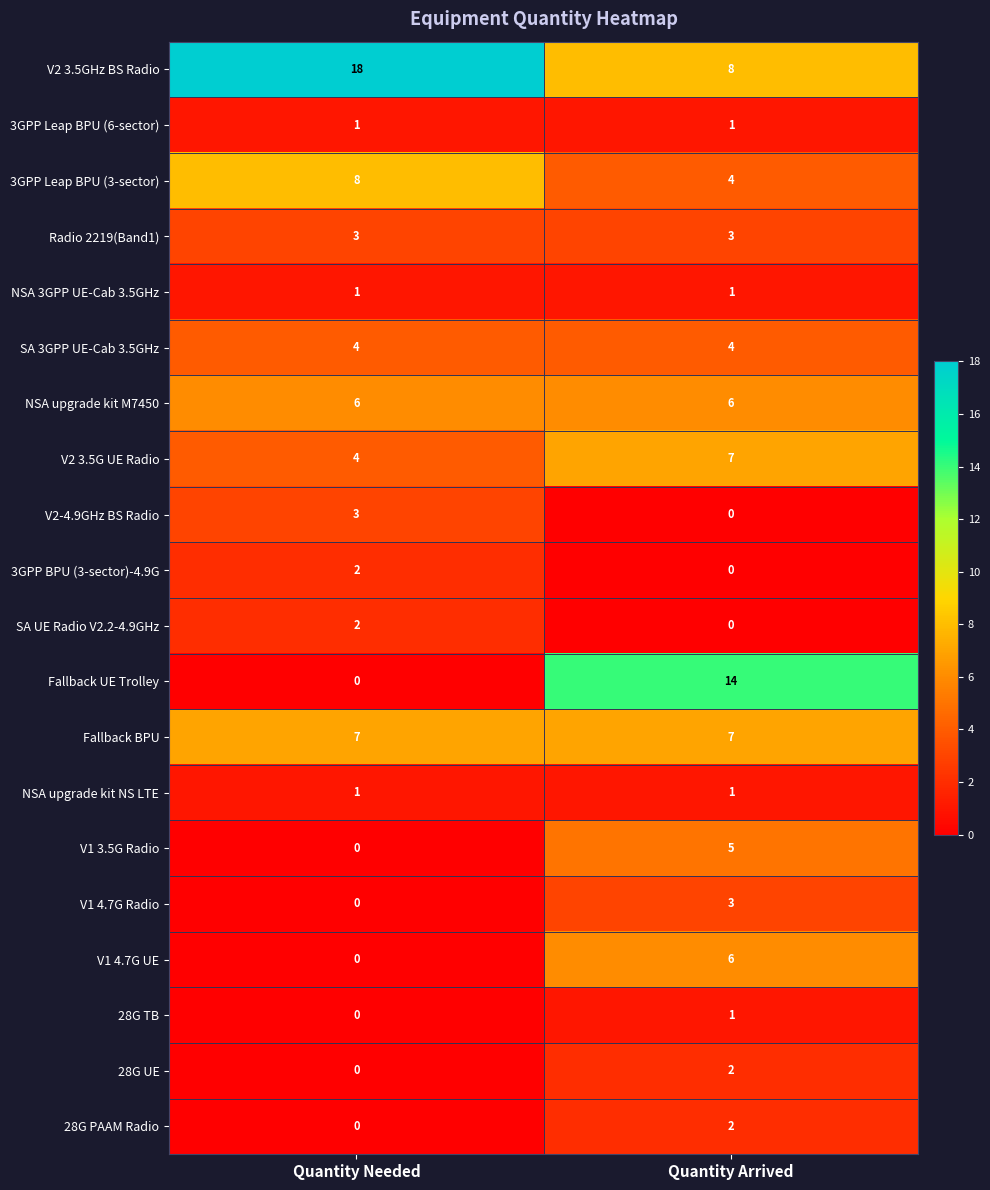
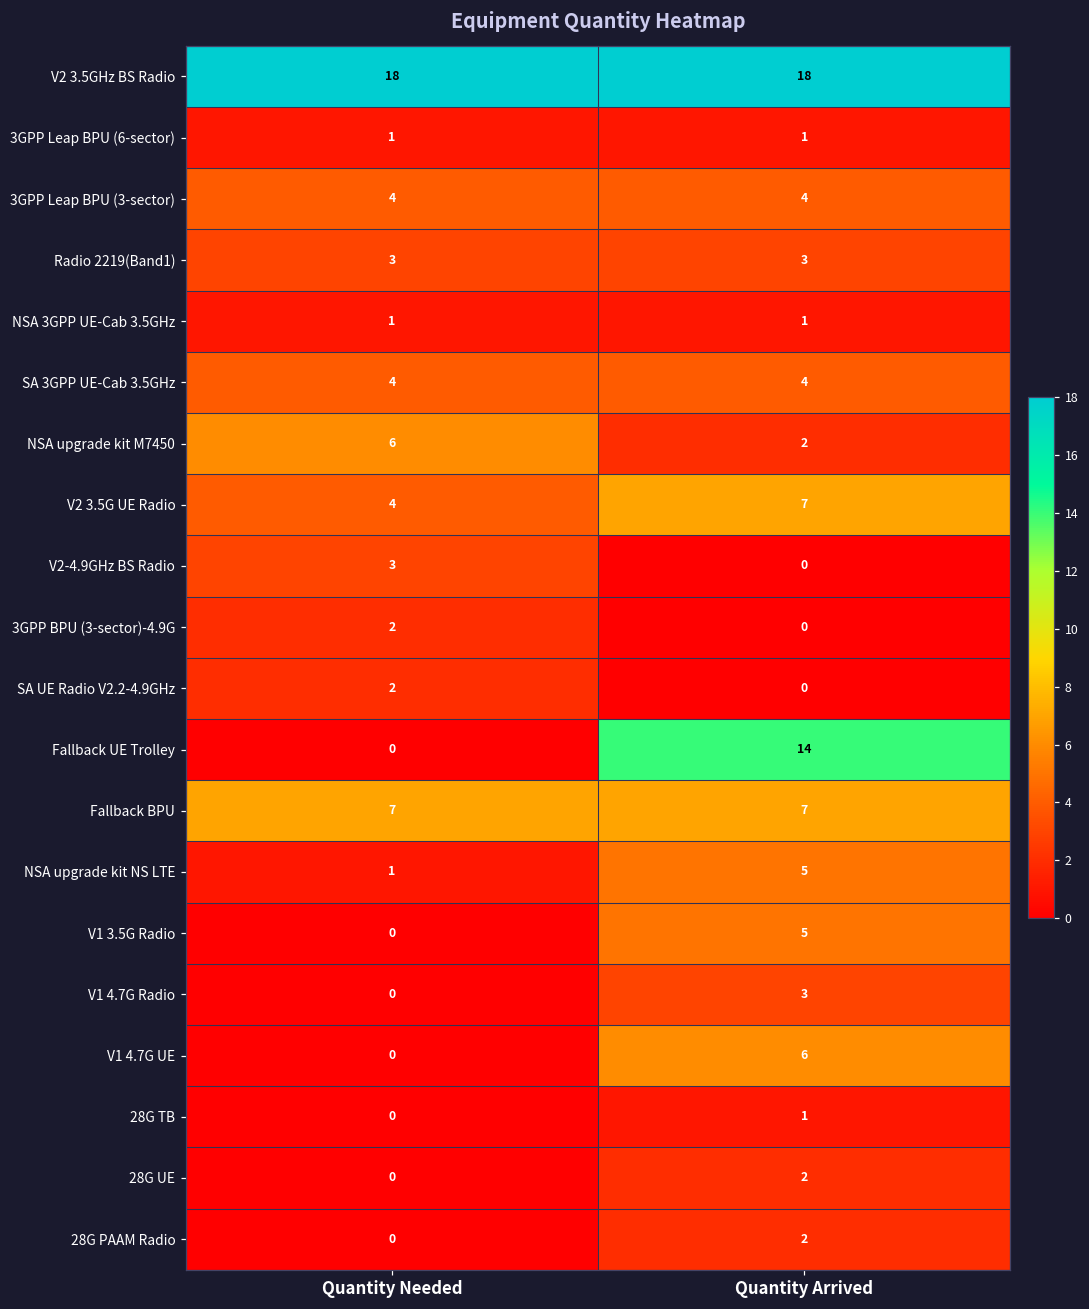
V2 3.5GHz BS Radio, Quantity Arrived: 8 -> 18
3GPP Leap BPU (3-sector), Quantity Needed: 8 -> 4
NSA upgrade kit M7450, Quantity Arrived: 6 -> 2
NSA upgrade kit NS LTE, Quantity Arrived: 1 -> 5
